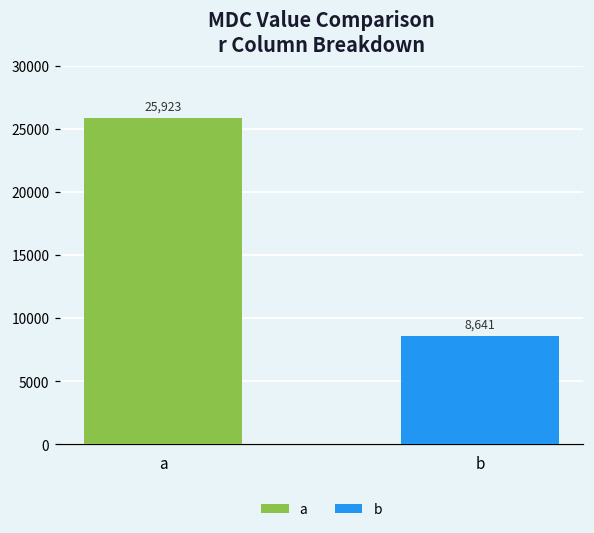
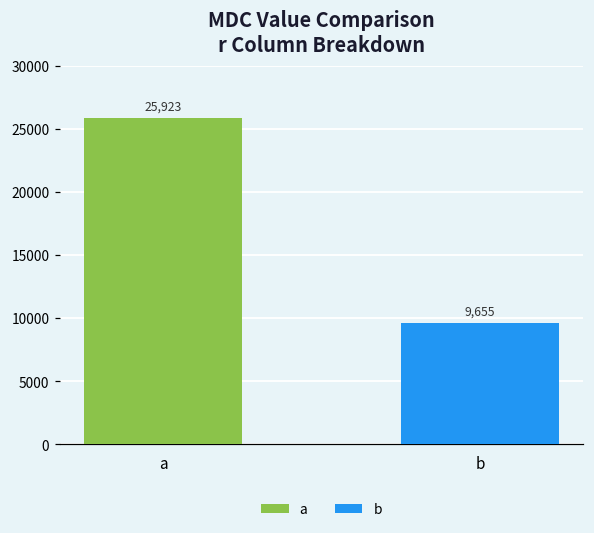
b: 8,641 -> 9,655
